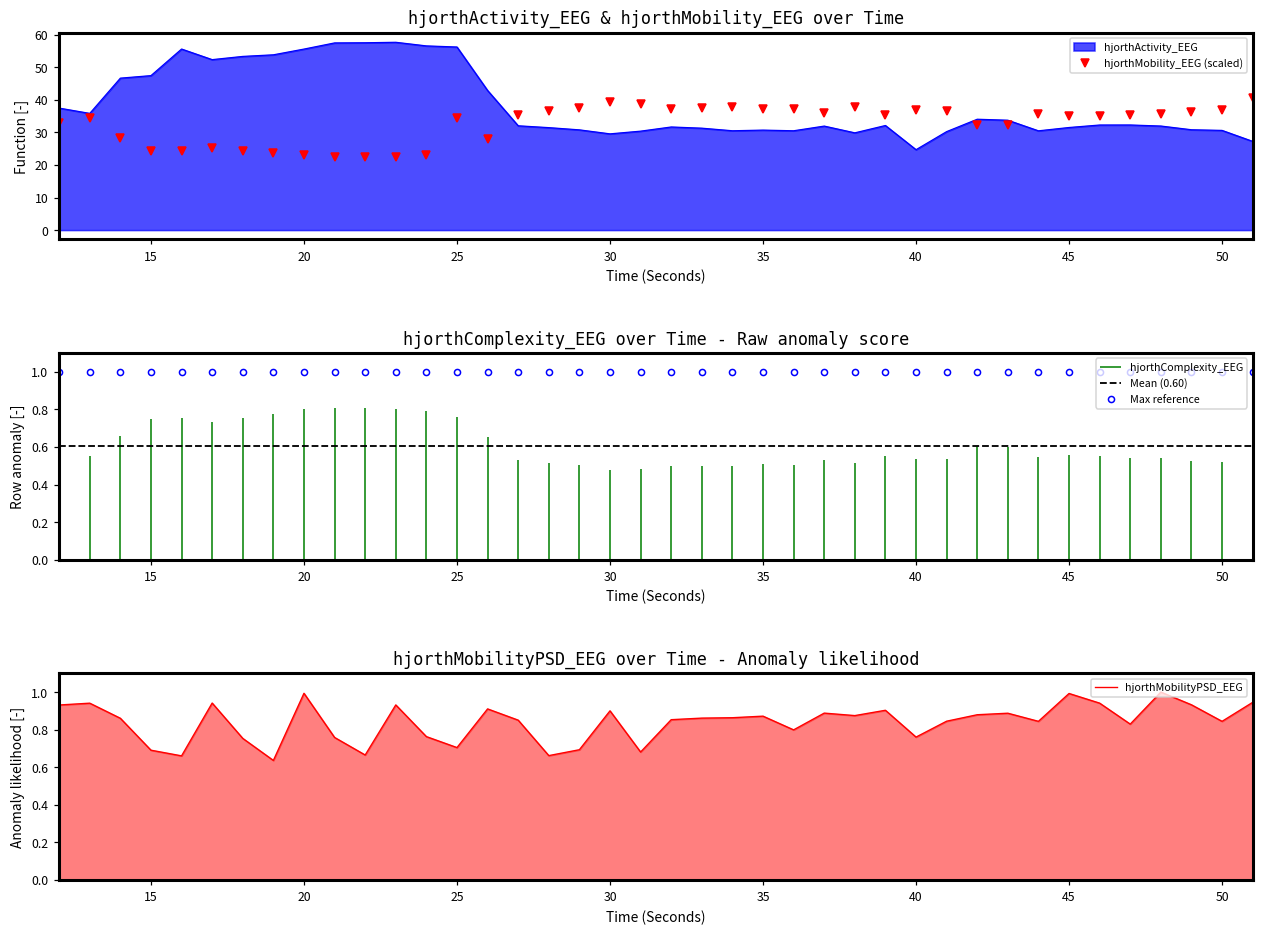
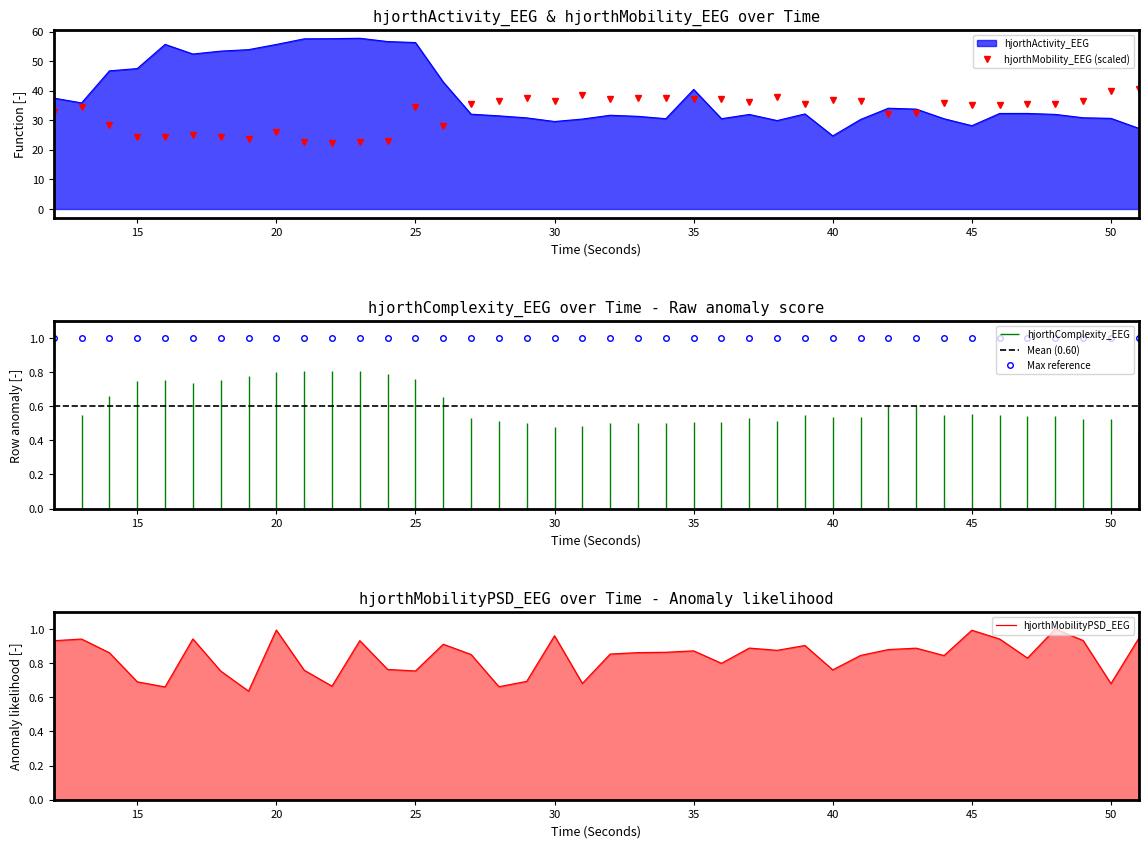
hjorthActivity_EEG & hjorthMobility_EEG over Time, hjorthMobility_EEG (scaled), 20: 23 -> 26
hjorthActivity_EEG & hjorthMobility_EEG over Time, hjorthMobility_EEG (scaled), 30: 39 -> 37
hjorthActivity_EEG & hjorthMobility_EEG over Time, hjorthActivity_EEG, 35: 31 -> 40
hjorthActivity_EEG & hjorthMobility_EEG over Time, hjorthActivity_EEG, 45: 32 -> 28
hjorthActivity_EEG & hjorthMobility_EEG over Time, hjorthMobility_EEG (scaled), 50: 37 -> 40
hjorthMobilityPSD_EEG over Time - Anomaly likelihood, 25: 0.70 -> 0.75
hjorthMobilityPSD_EEG over Time - Anomaly likelihood, 30: 0.90 -> 0.96
hjorthMobilityPSD_EEG over Time - Anomaly likelihood, 50: 0.84 -> 0.68
